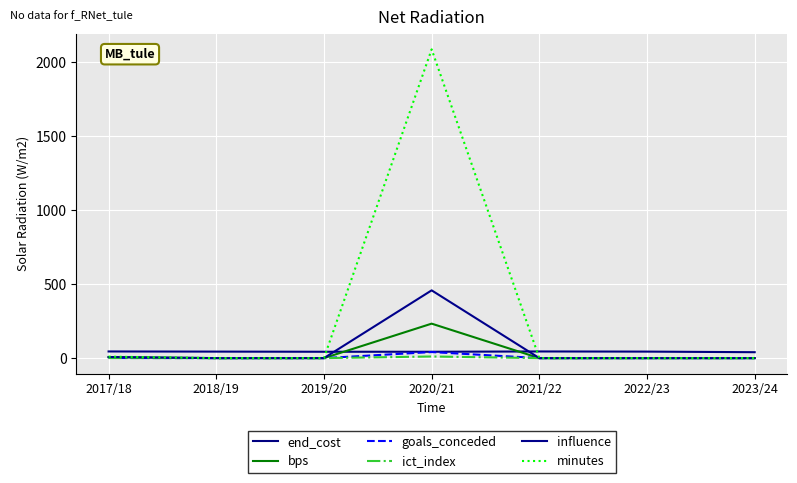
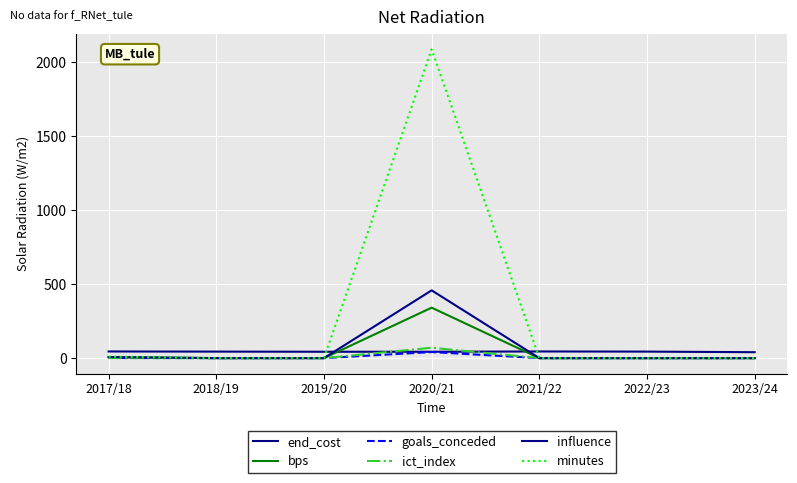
bps, 2020/21: 230 -> 340
ict_index, 2020/21: 10 -> 70
